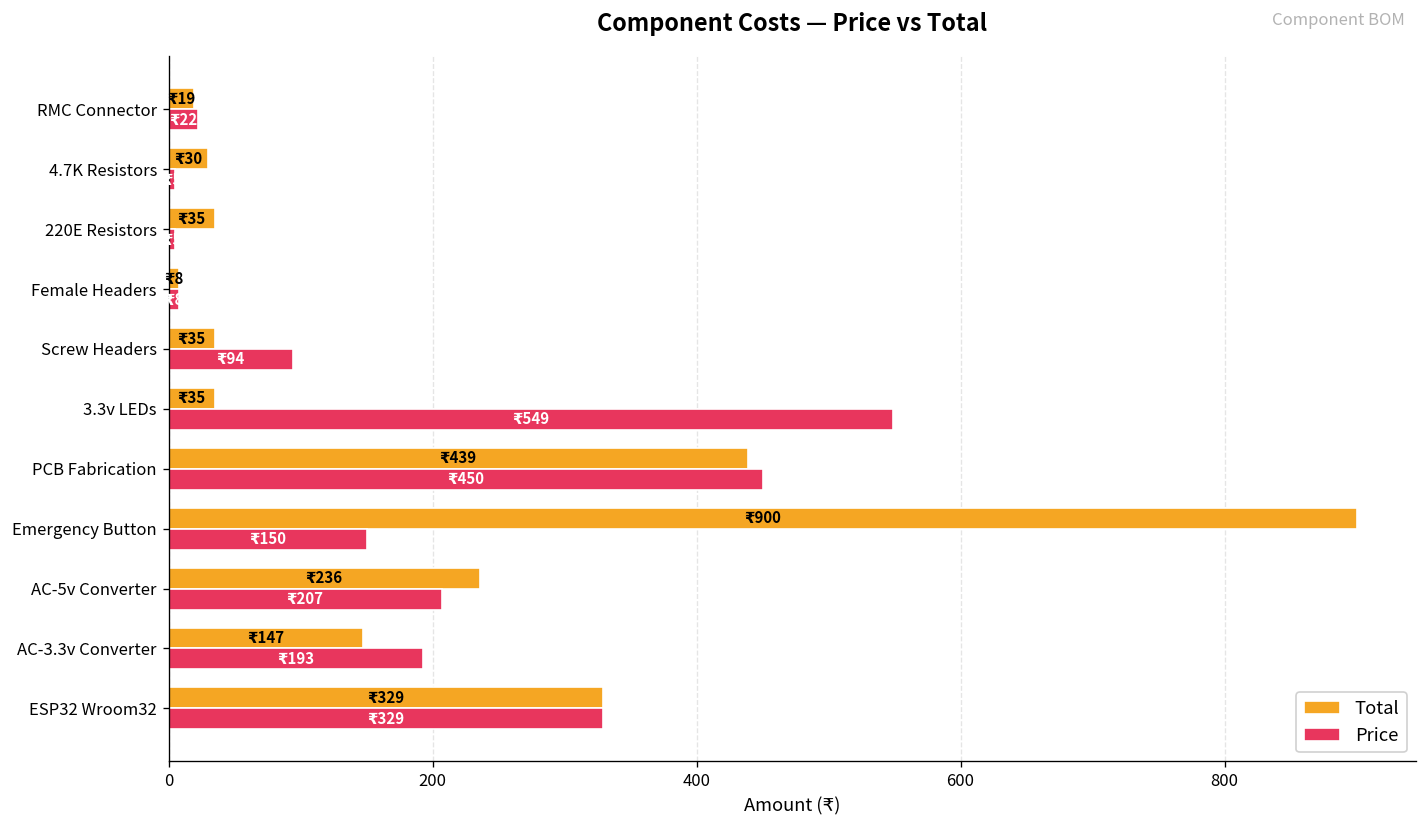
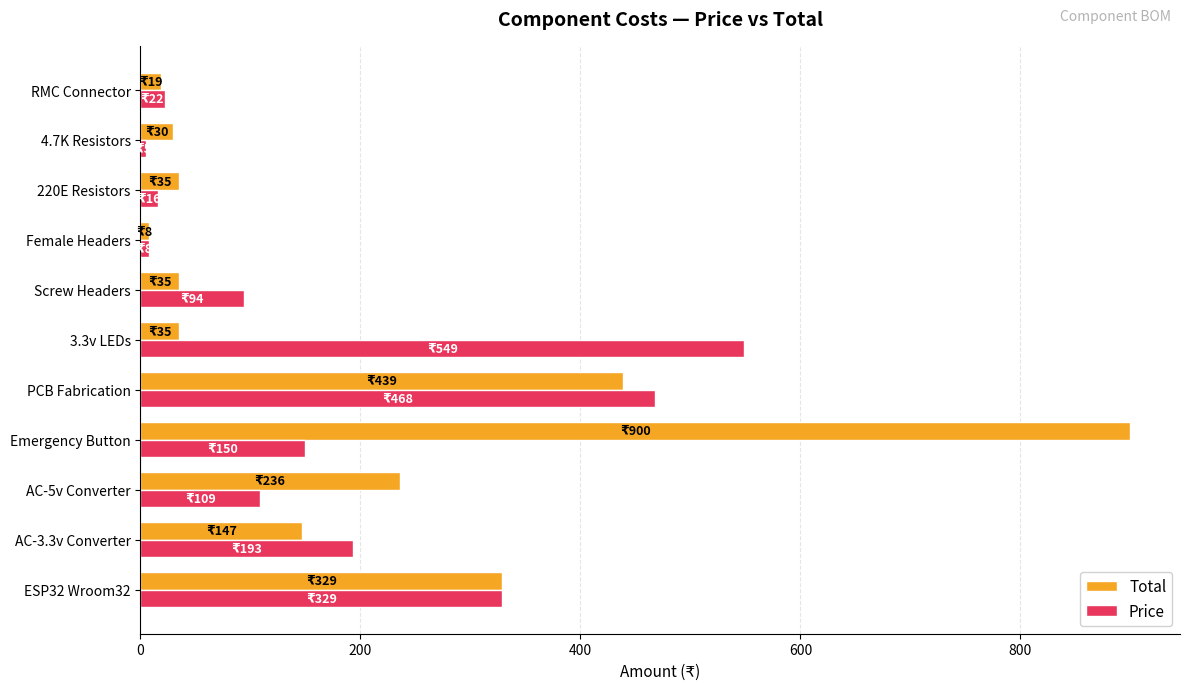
Price, 220E Resistors: 5 -> 16
Price, PCB Fabrication: 450 -> 468
Price, AC-5v Converter: 207 -> 109
